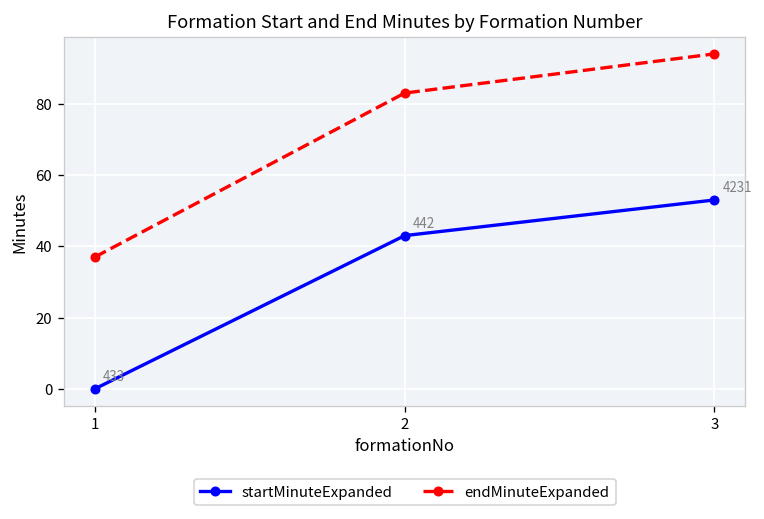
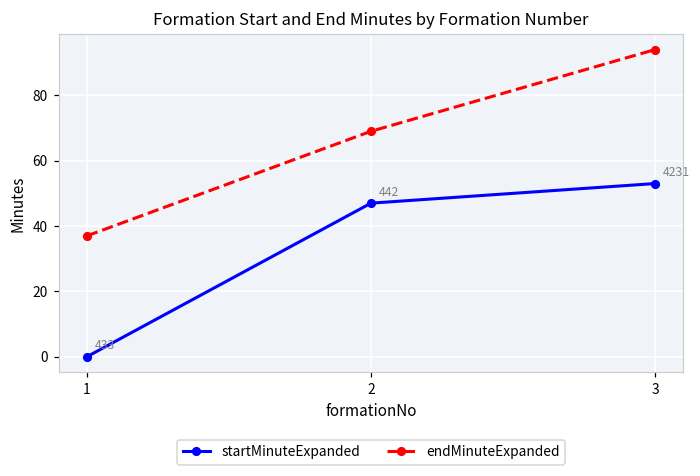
startMinuteExpanded, 2: 43 -> 47
endMinuteExpanded, 2: 83 -> 69
